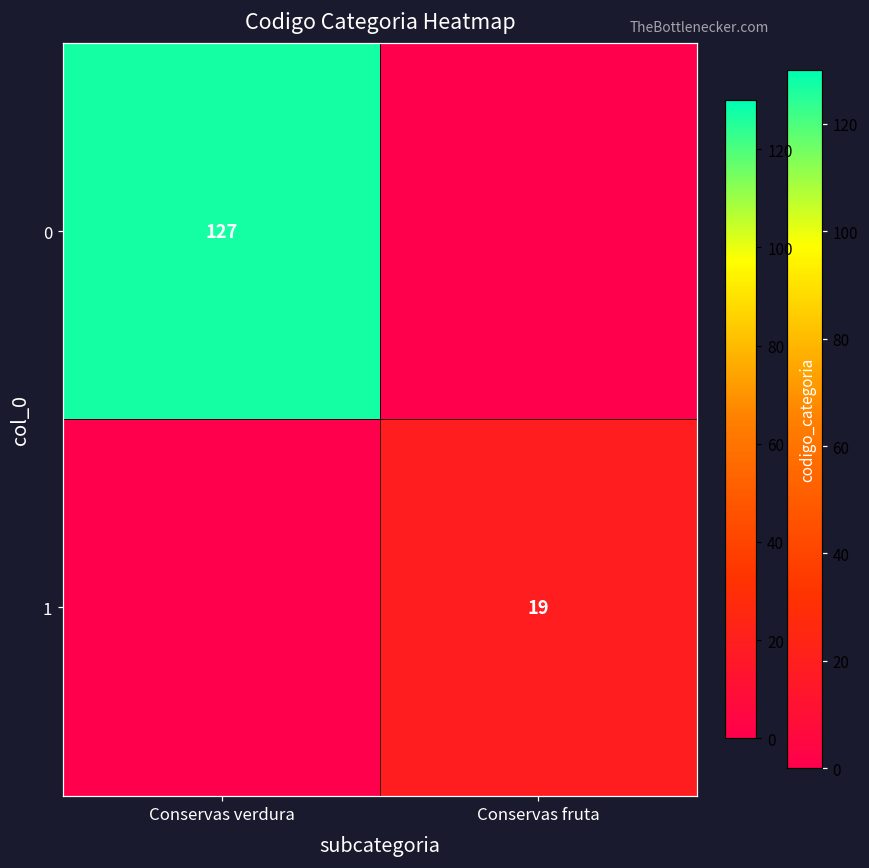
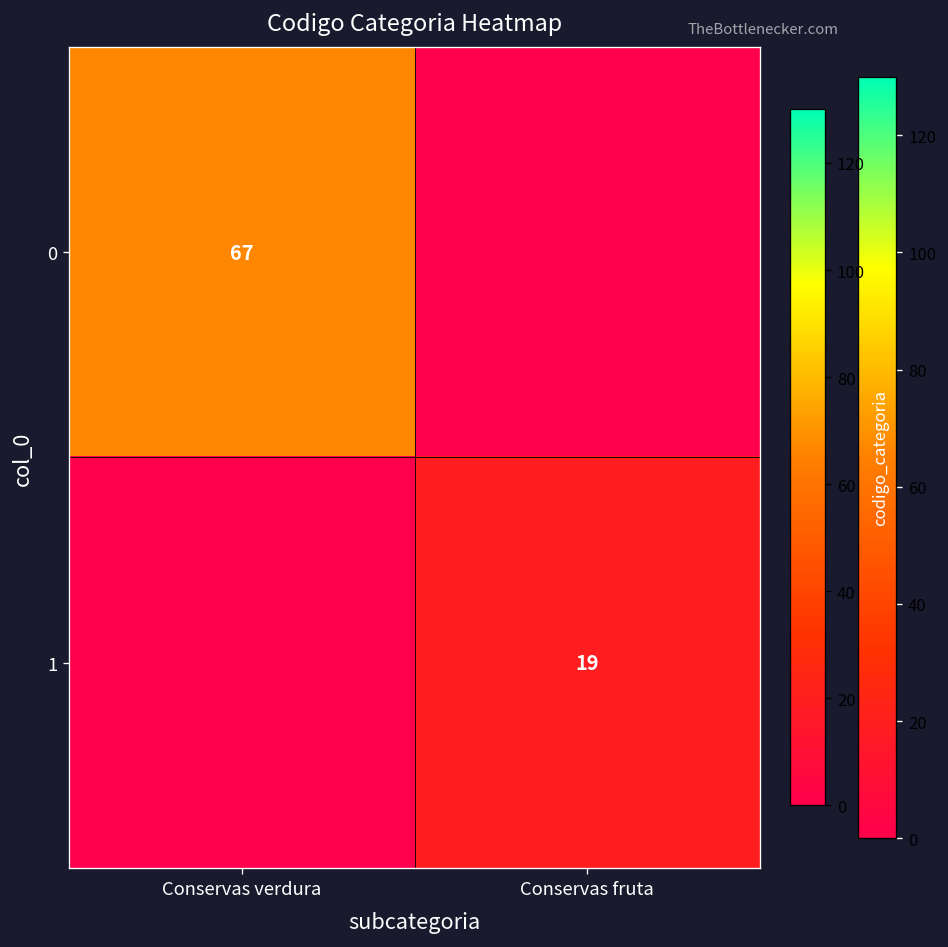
0, Conservas verdura: 127 -> 67
